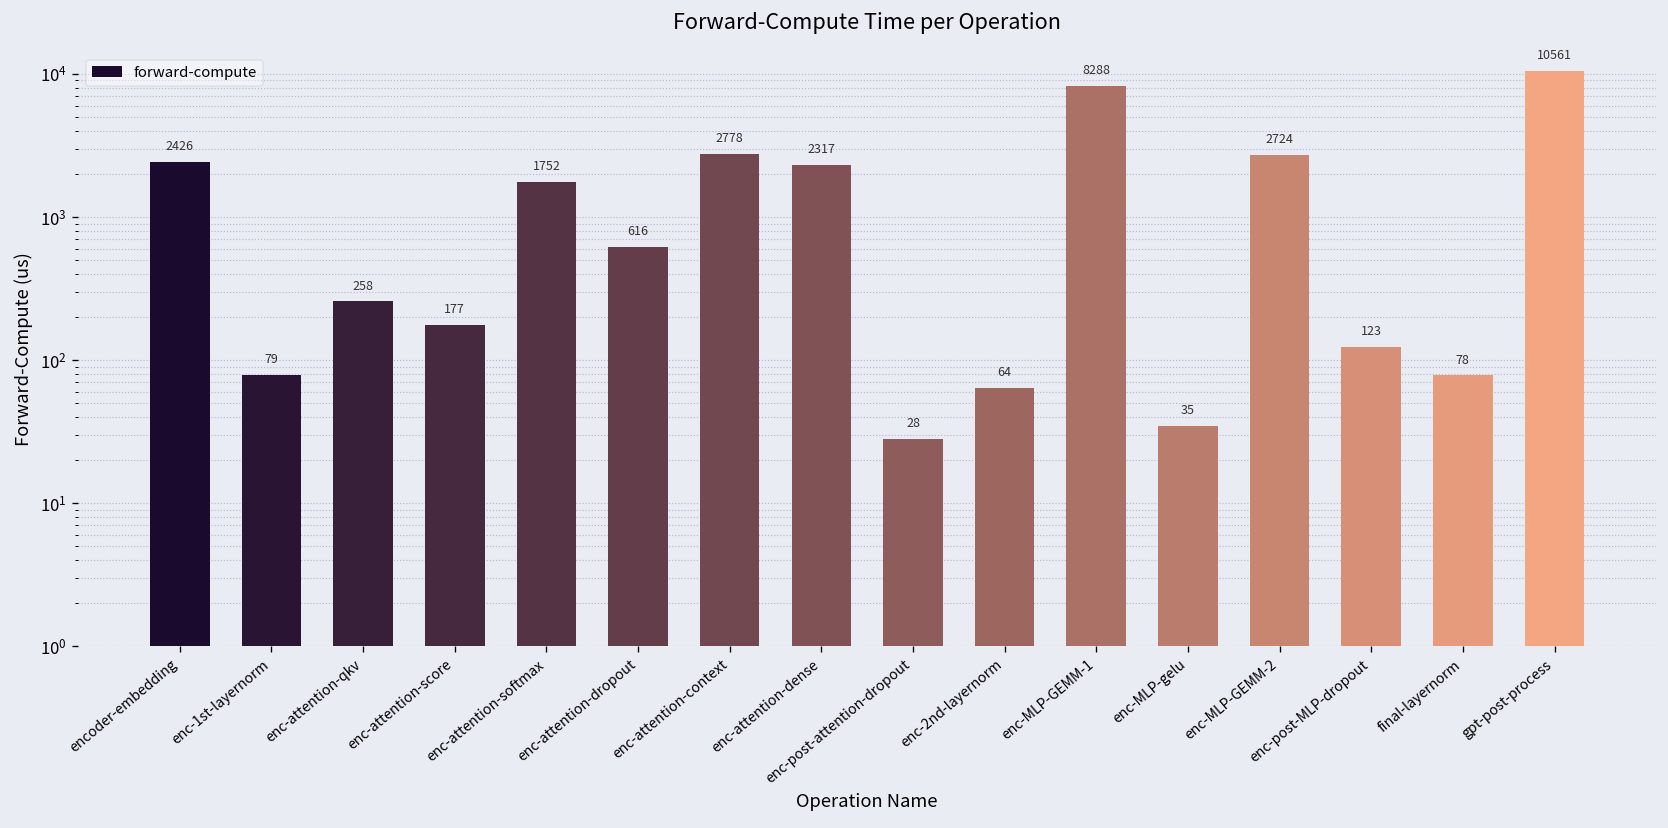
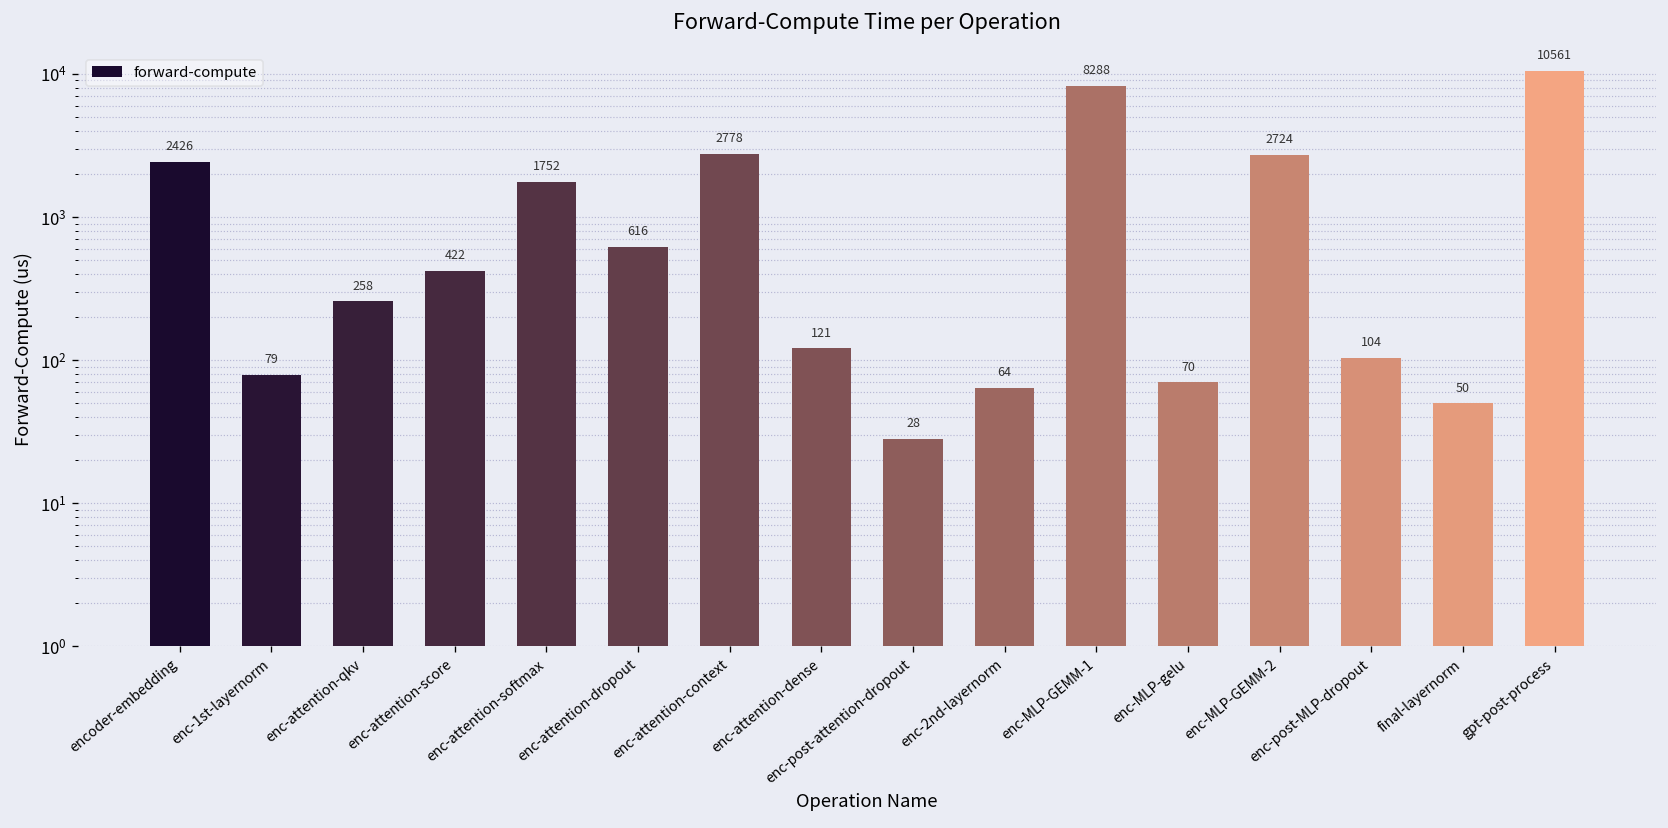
enc-attention-score: 177 -> 422
enc-attention-dense: 2317 -> 121
enc-MLP-gelu: 35 -> 70
enc-post-MLP-dropout: 123 -> 104
final-layernorm: 78 -> 50
